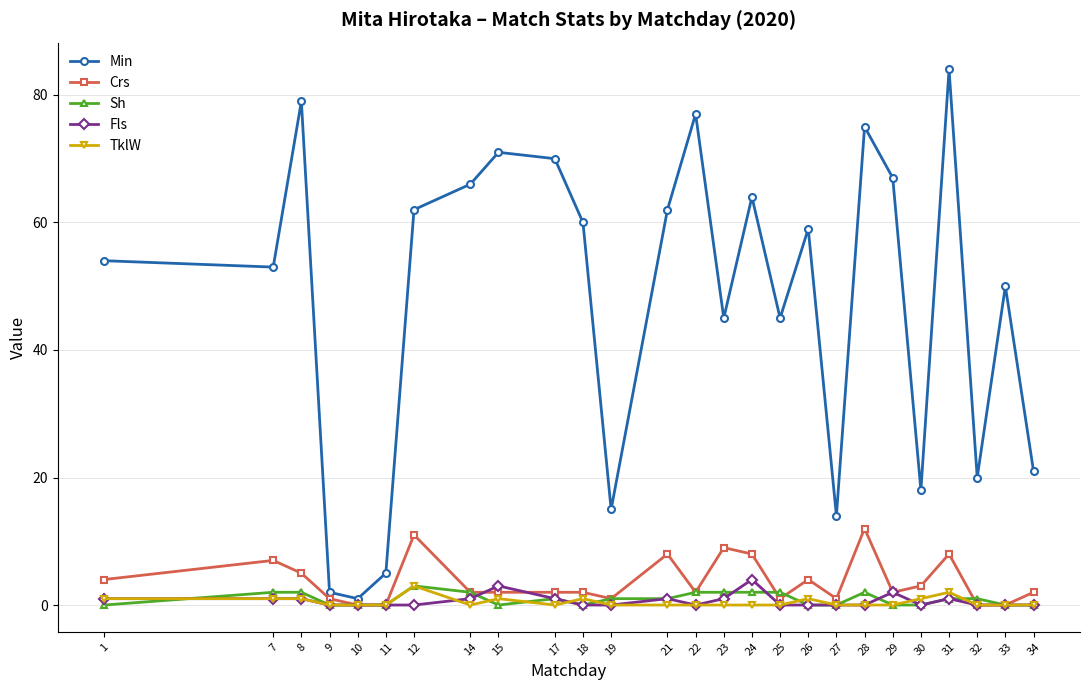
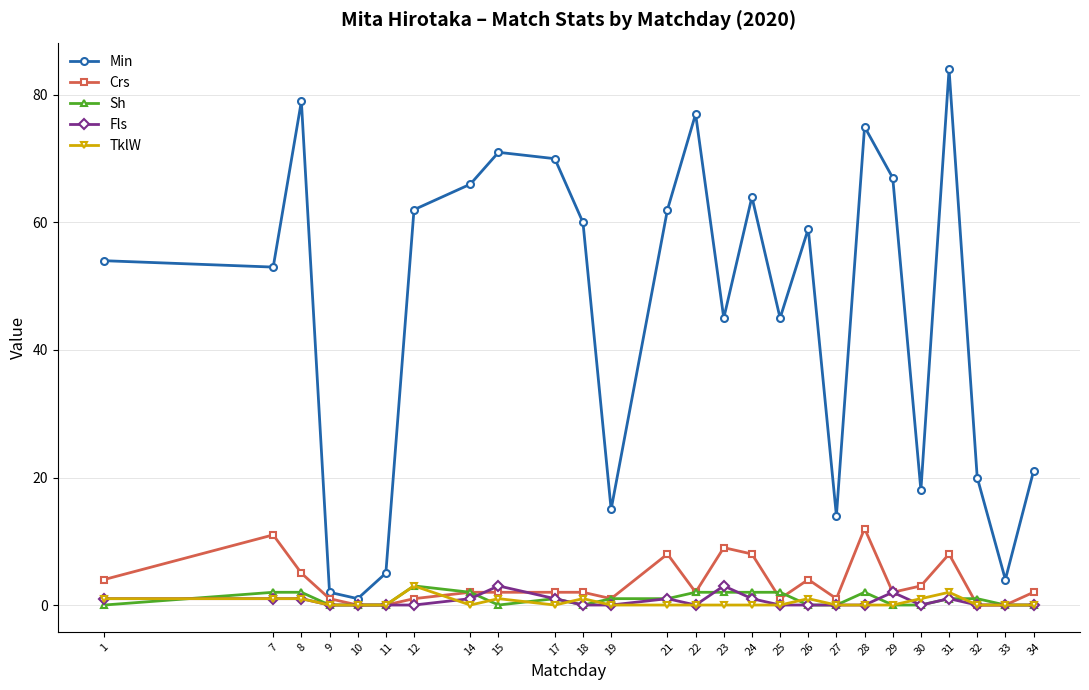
Crs, 7: 7 -> 11
Crs, 12: 11 -> 1
Fls, 23: 1 -> 3
Fls, 24: 4 -> 1
Min, 33: 50 -> 4
